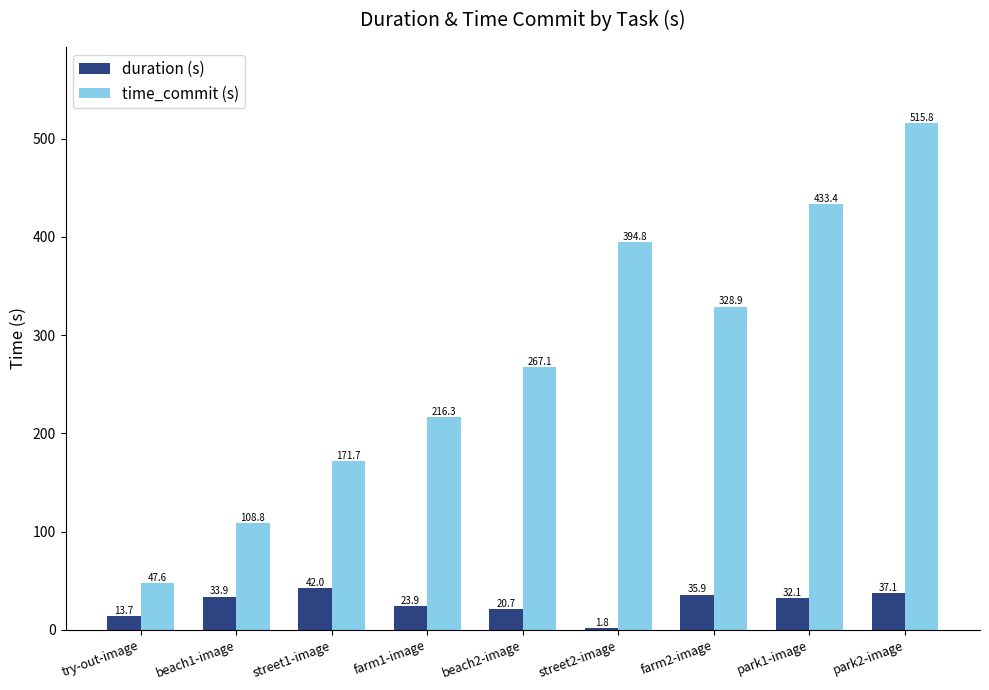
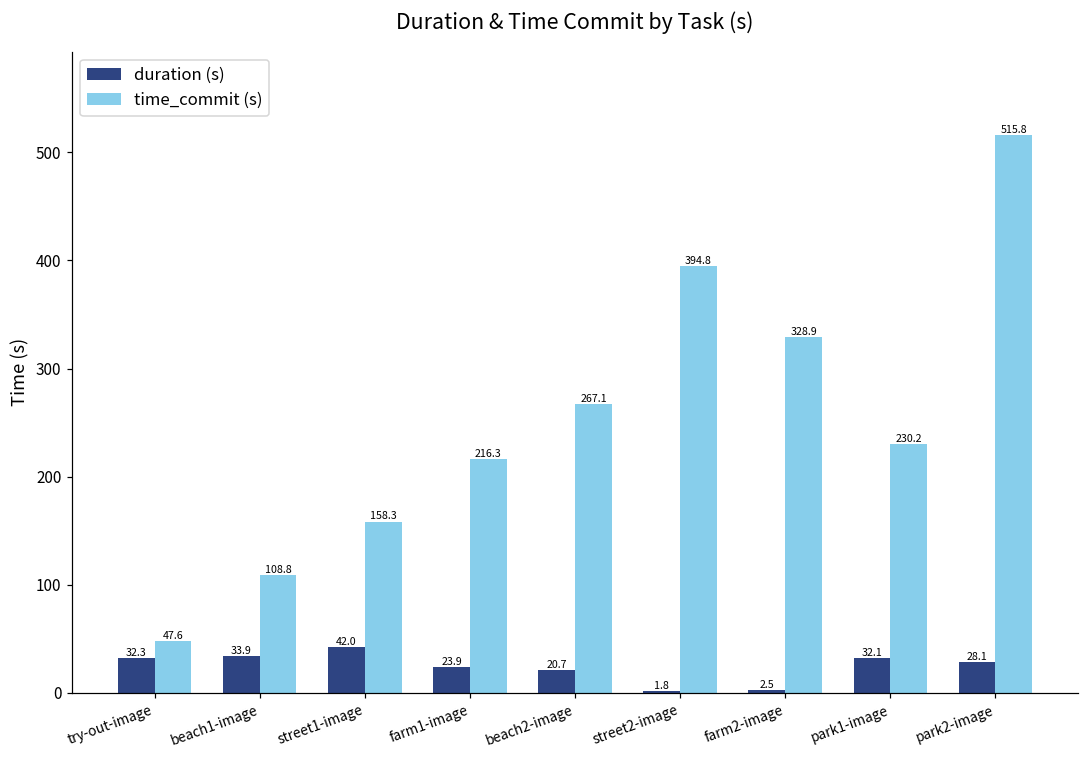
duration (s), try-out-image: 13.7 -> 32.3
time_commit (s), street1-image: 171.7 -> 158.3
duration (s), farm2-image: 35.9 -> 2.5
time_commit (s), park1-image: 433.4 -> 230.2
duration (s), park2-image: 37.1 -> 28.1
